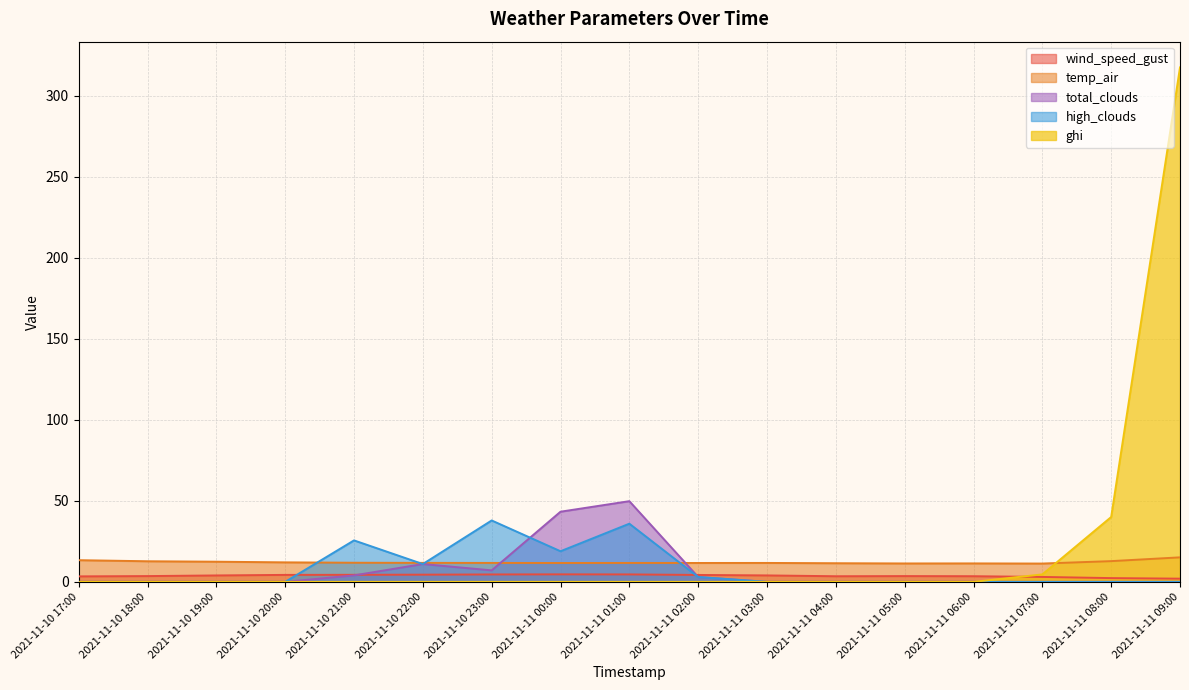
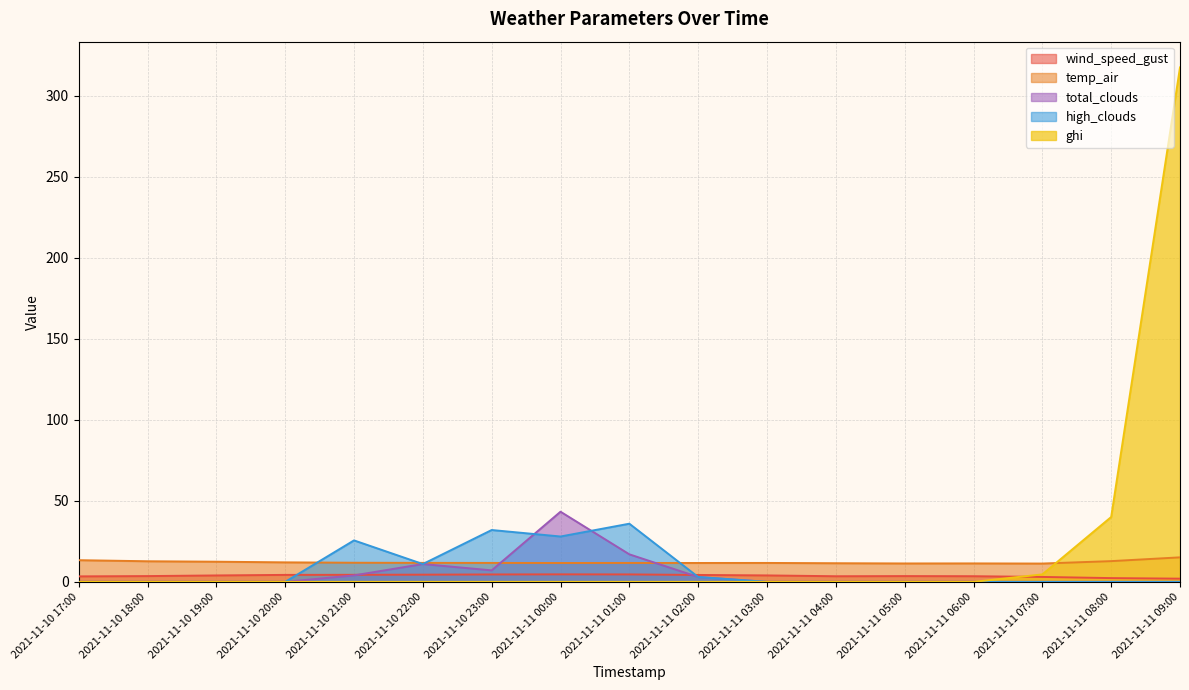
high_clouds, 2021-11-10 23:00: 38 -> 32
high_clouds, 2021-11-11 00:00: 19 -> 28
total_clouds, 2021-11-11 01:00: 50 -> 17
